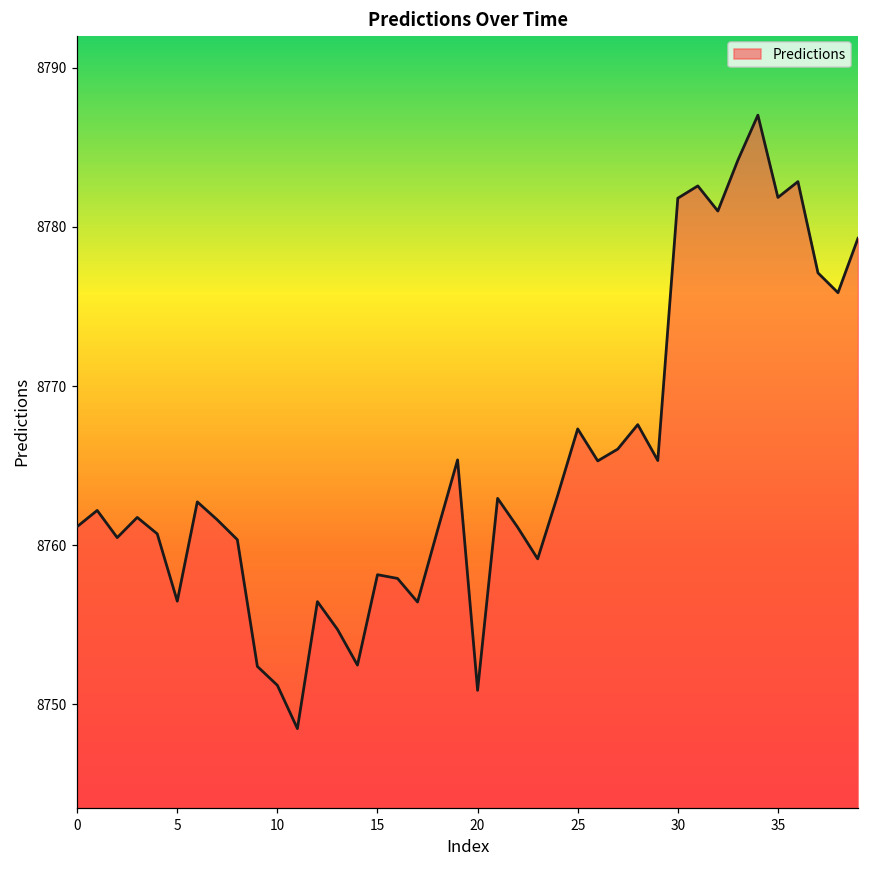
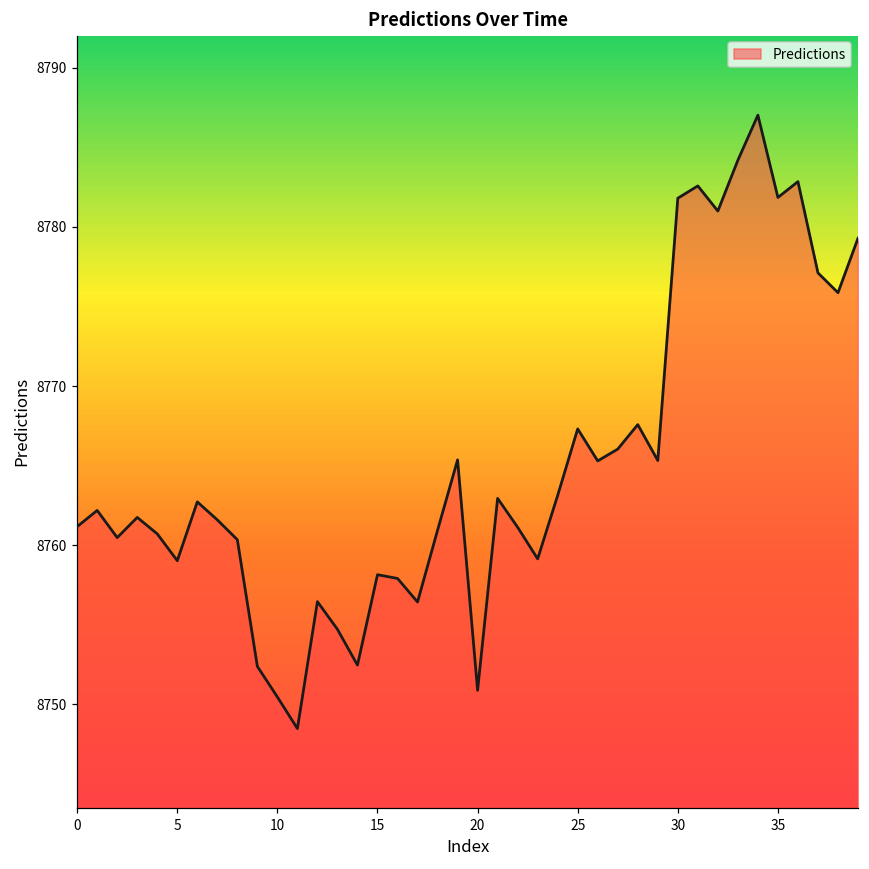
5: 8756.5 -> 8759.0
10: 8751.2 -> 8750.5
